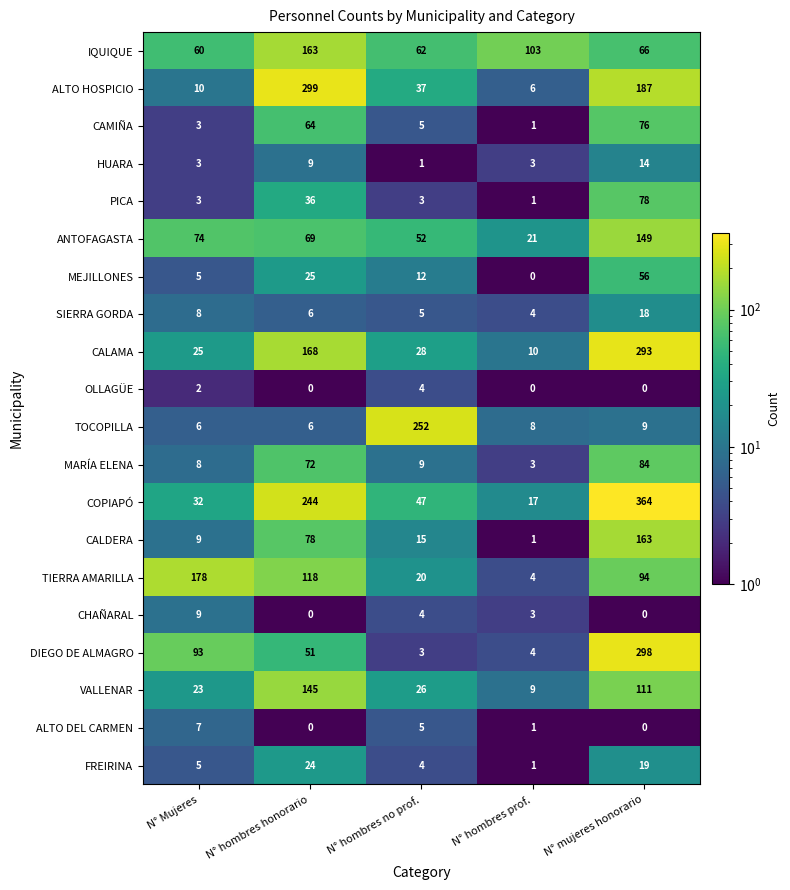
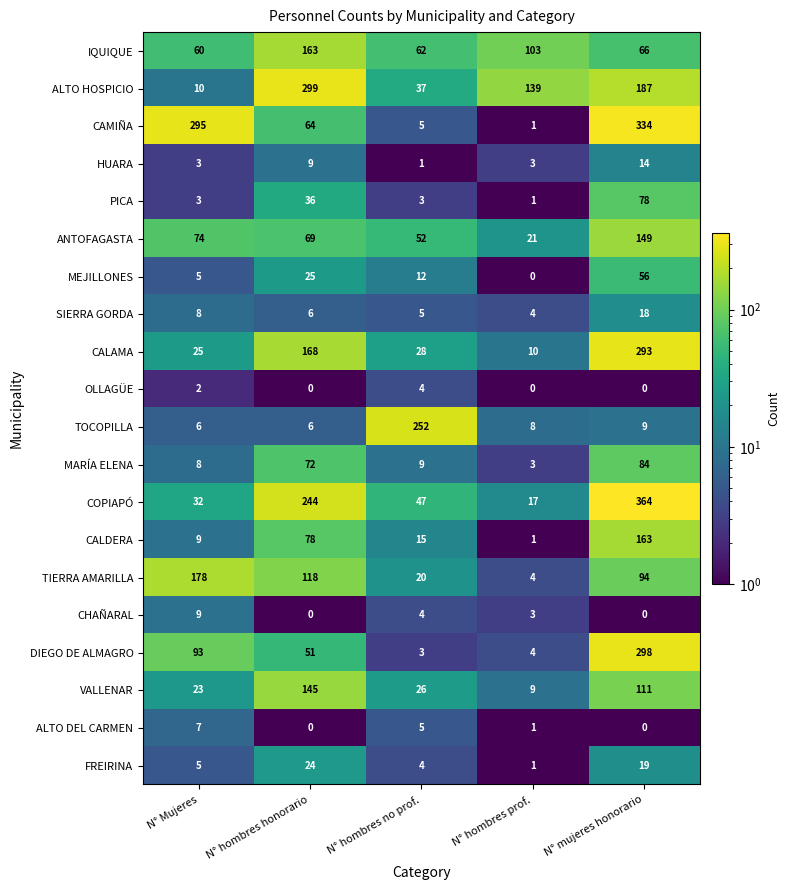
ALTO HOSPICIO, N° hombres prof.: 6 -> 139
CAMIÑA, N° Mujeres: 3 -> 295
CAMIÑA, N° mujeres honorario: 76 -> 334
